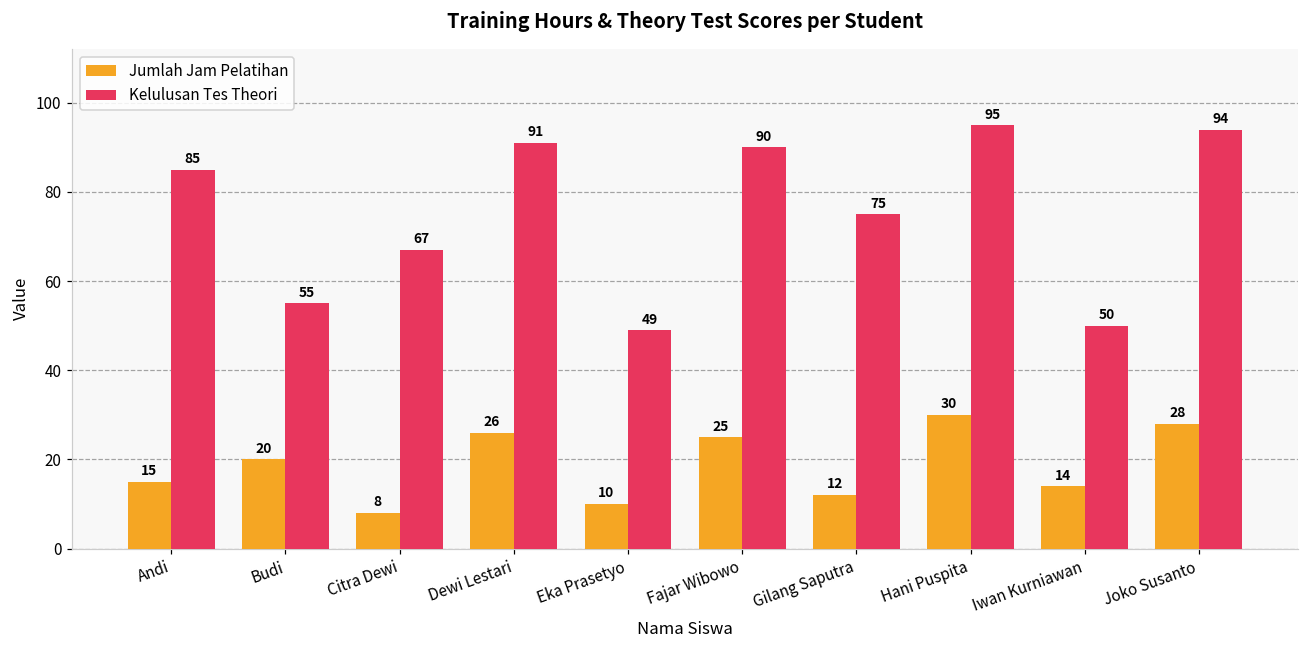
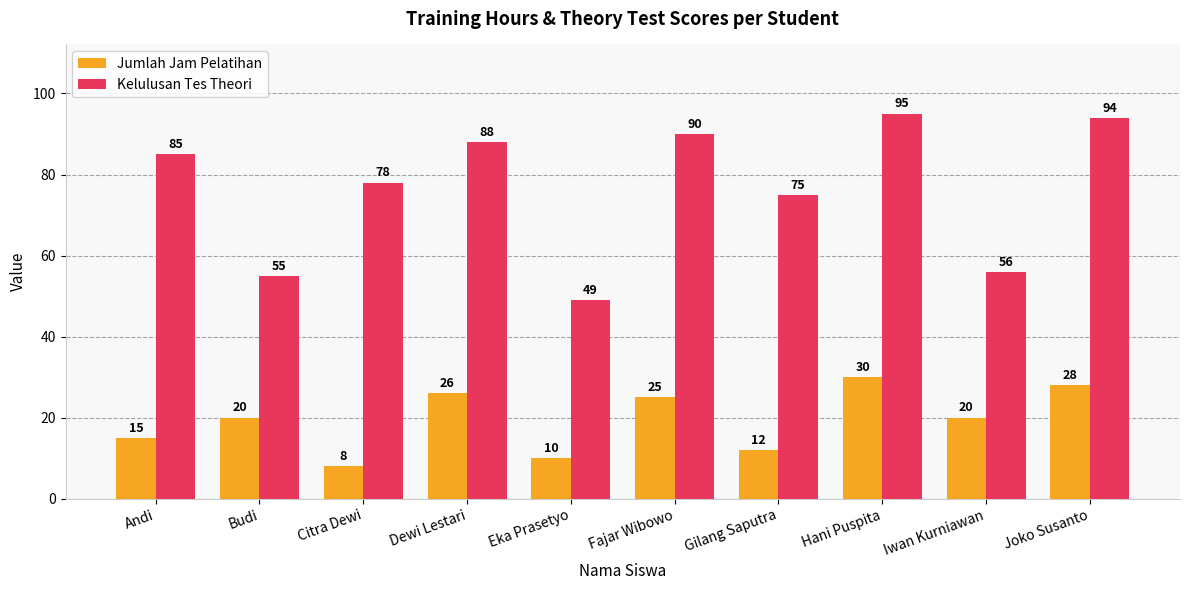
Kelulusan Tes Theori, Citra Dewi: 67 -> 78
Kelulusan Tes Theori, Dewi Lestari: 91 -> 88
Jumlah Jam Pelatihan, Iwan Kurniawan: 14 -> 20
Kelulusan Tes Theori, Iwan Kurniawan: 50 -> 56
